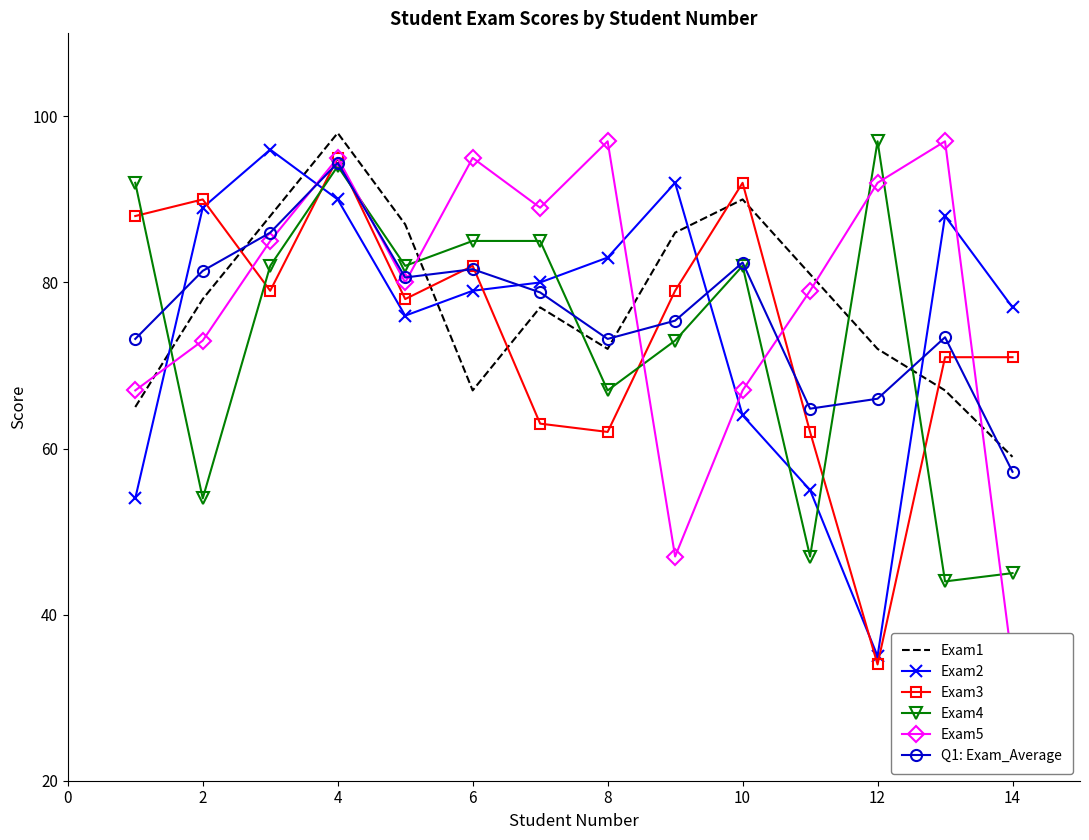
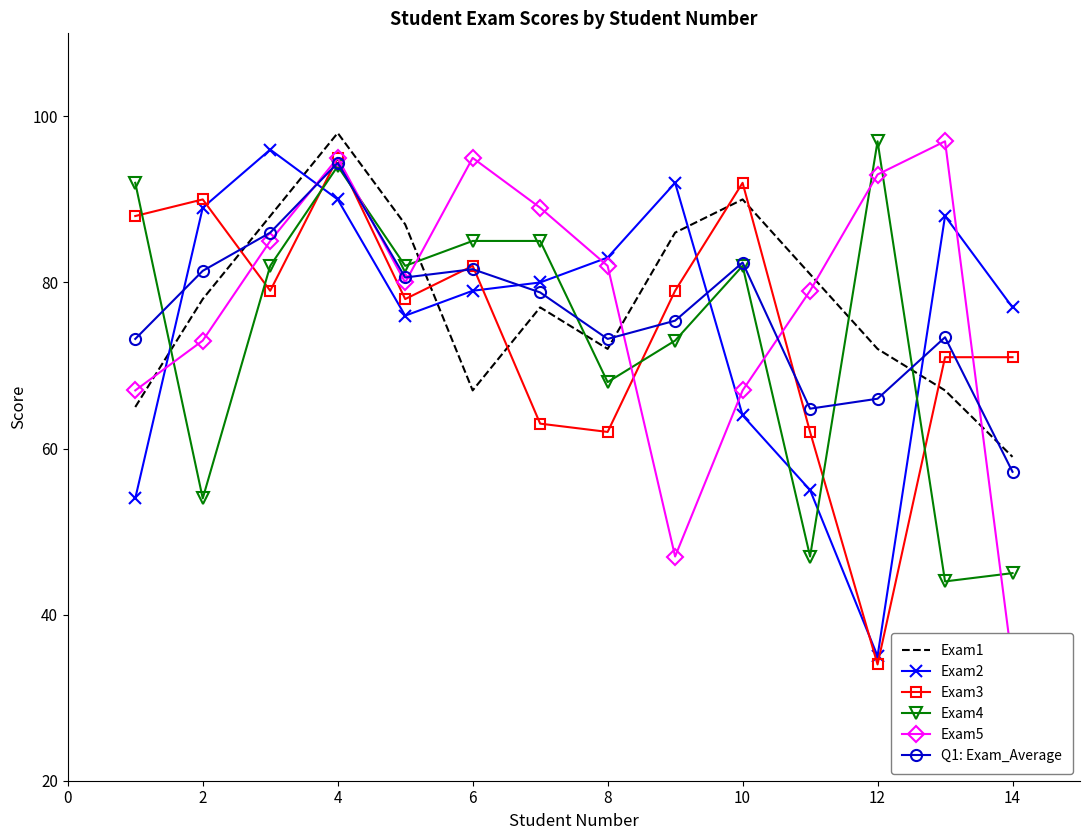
Exam4, 8: 67 -> 68
Exam5, 8: 97 -> 82
Exam5, 12: 92 -> 93
